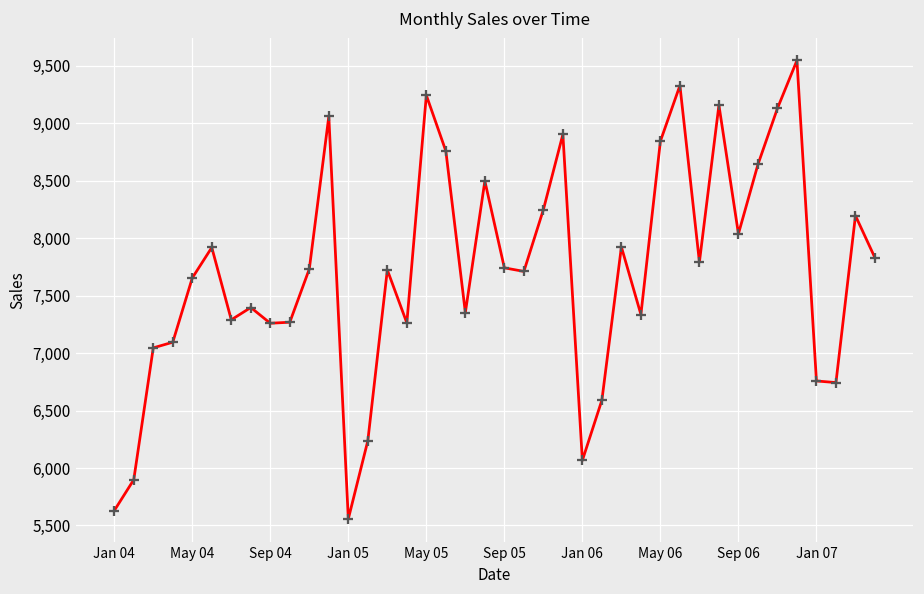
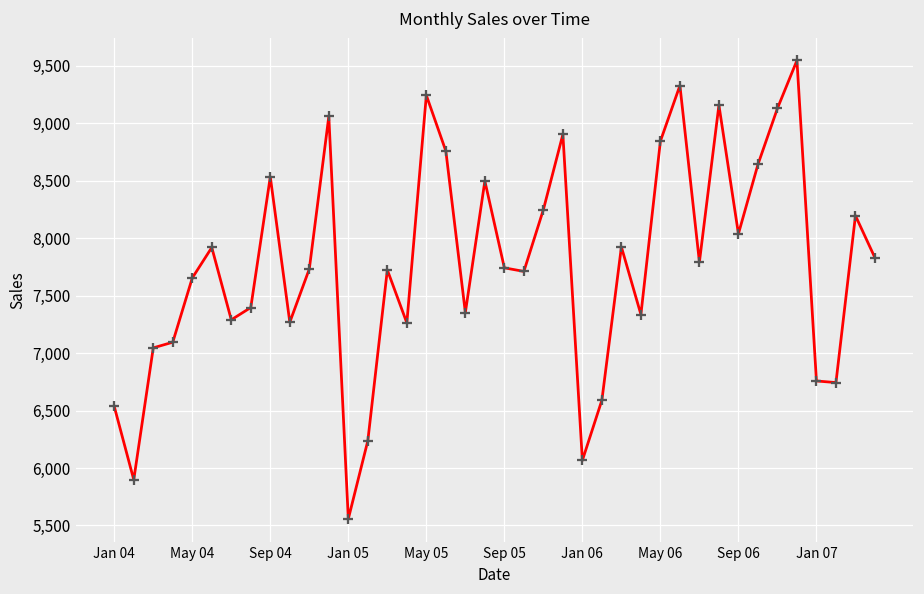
Jan 04: 5,630 -> 6,540
Sep 04: 7,260 -> 8,530
